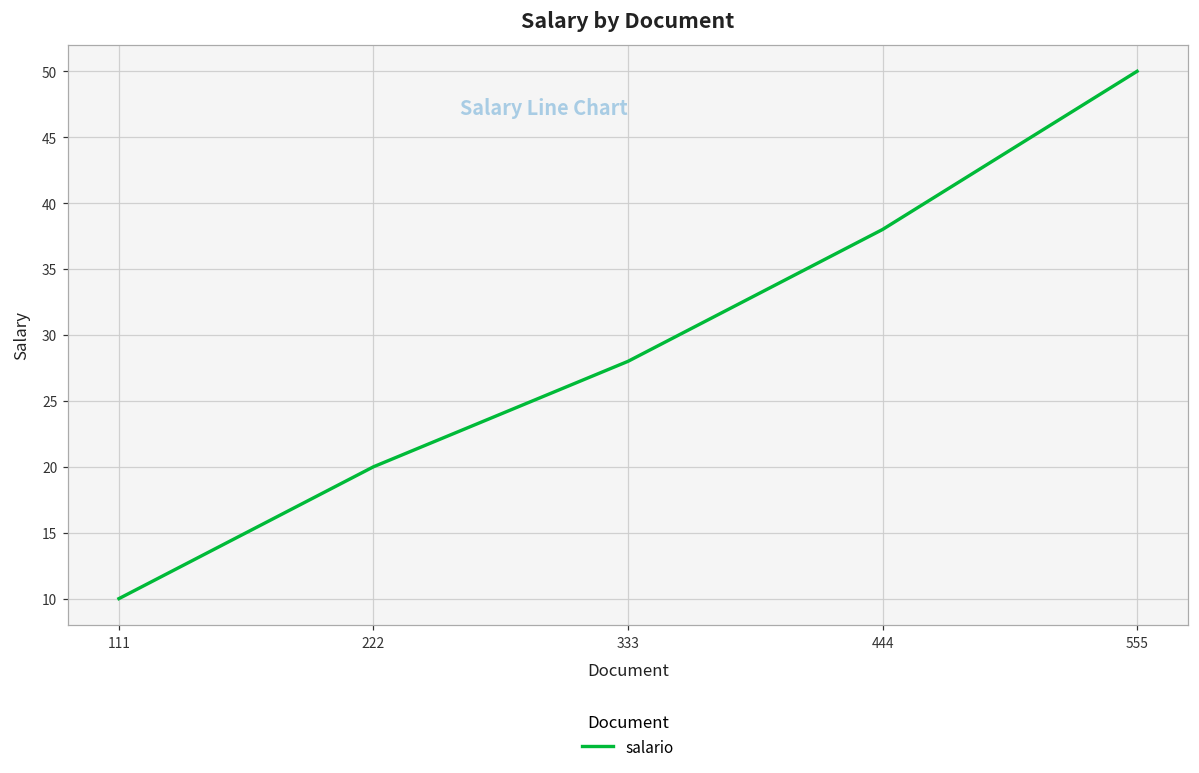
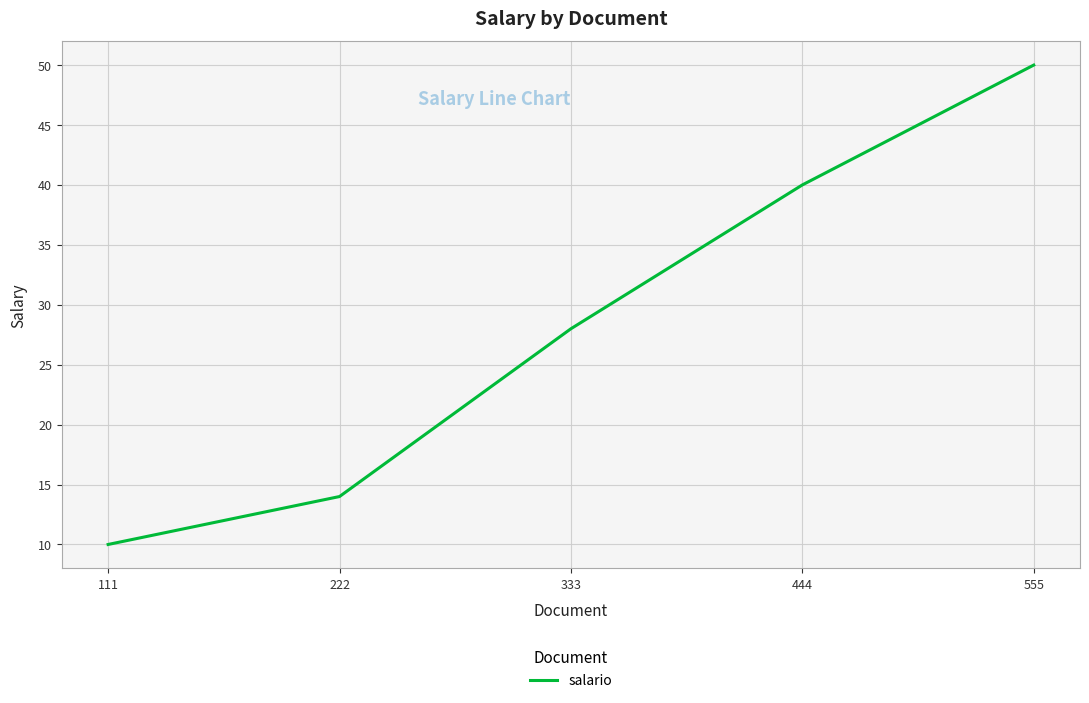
222: 20 -> 14
444: 38 -> 40
